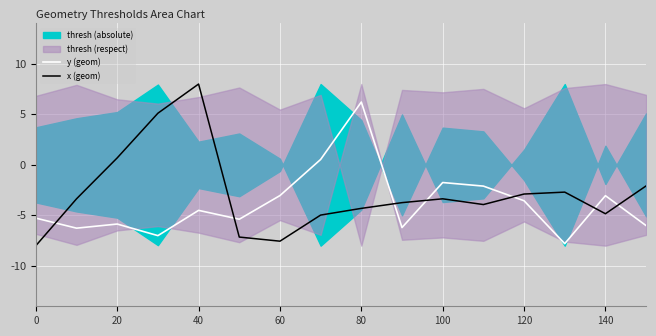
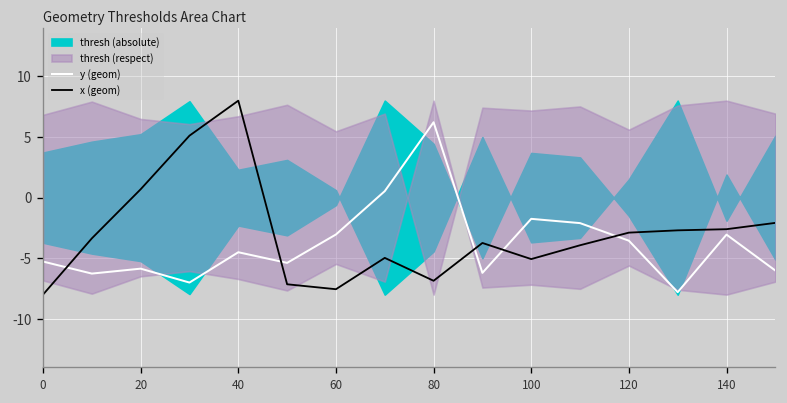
x (geom), 80: -4.3 -> -6.9
x (geom), 100: -3.4 -> -5.1
x (geom), 140: -4.8 -> -2.6
